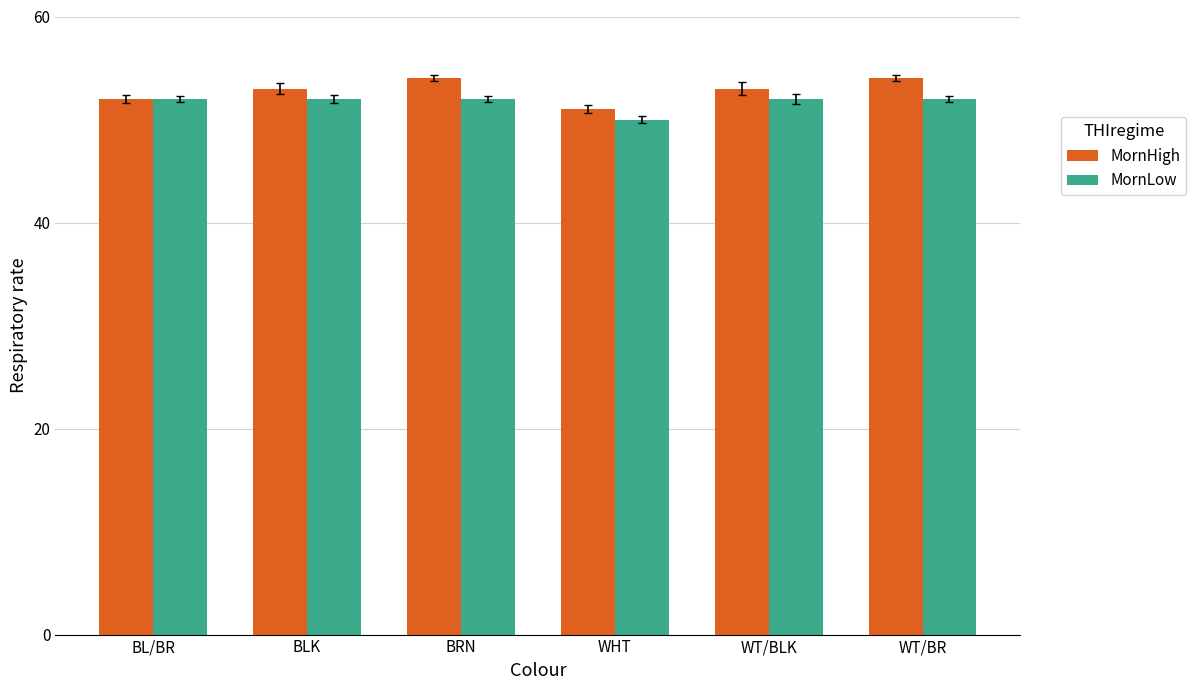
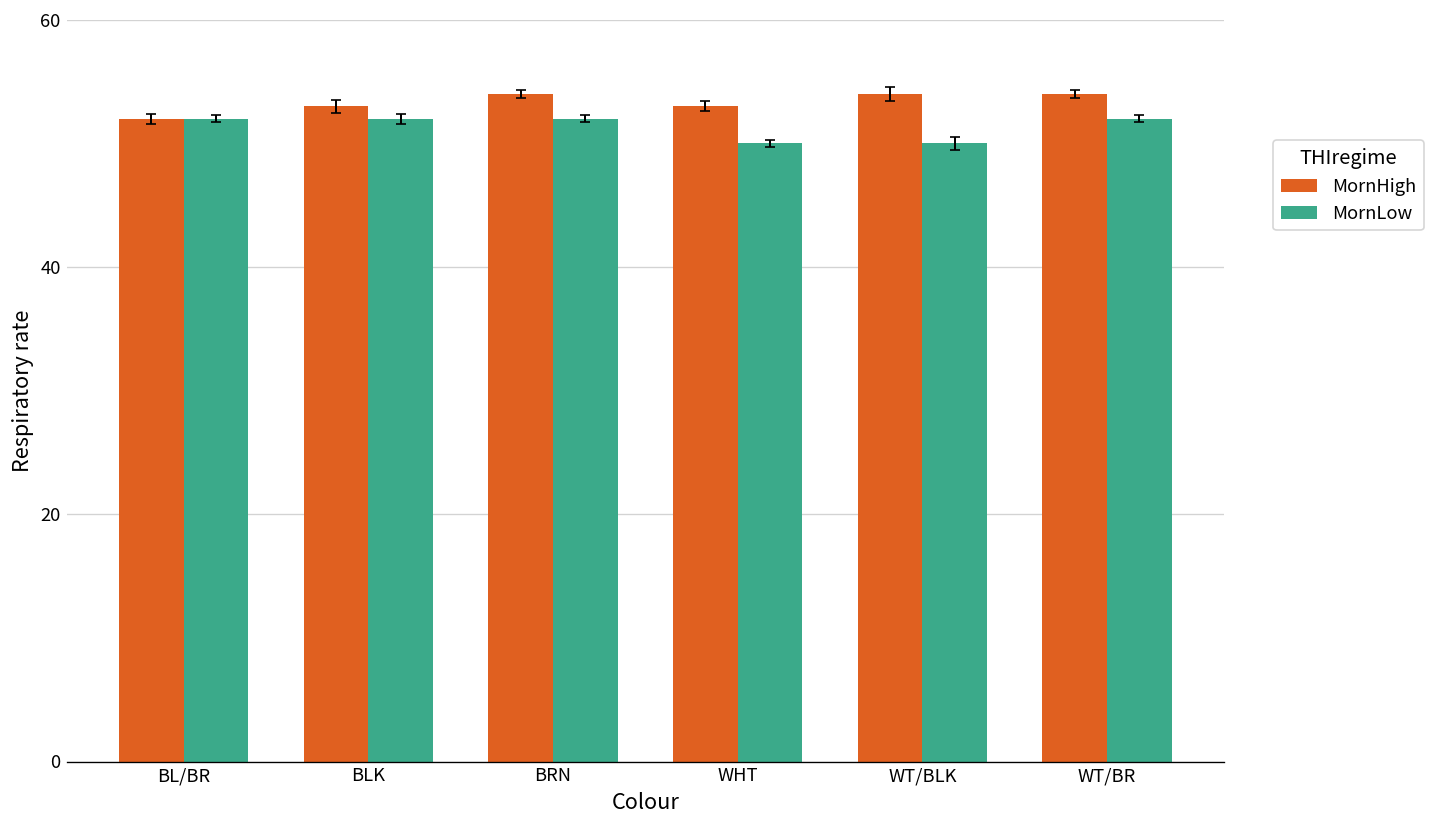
MornHigh, WHT: 51 -> 53
MornHigh, WT/BLK: 53 -> 54
MornLow, WT/BLK: 52 -> 50
